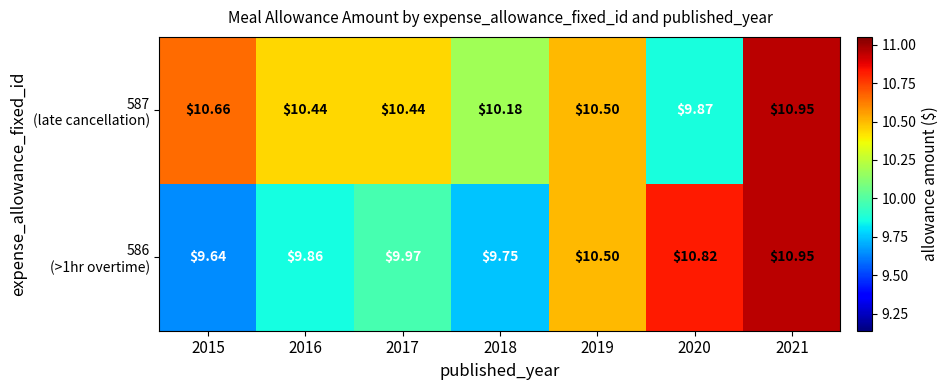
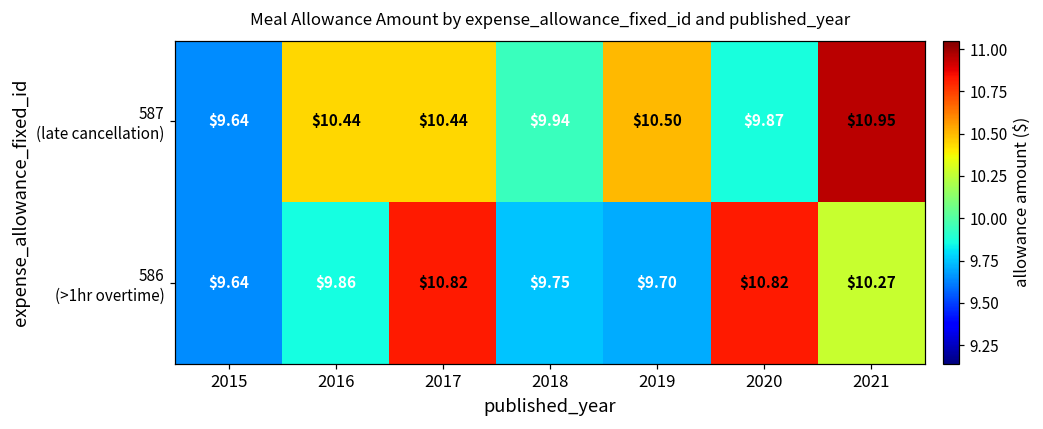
587 (late cancellation), 2015: $10.66 -> $9.64
587 (late cancellation), 2018: $10.18 -> $9.94
586 (>1hr overtime), 2017: $9.97 -> $10.82
586 (>1hr overtime), 2019: $10.50 -> $9.70
586 (>1hr overtime), 2021: $10.95 -> $10.27
